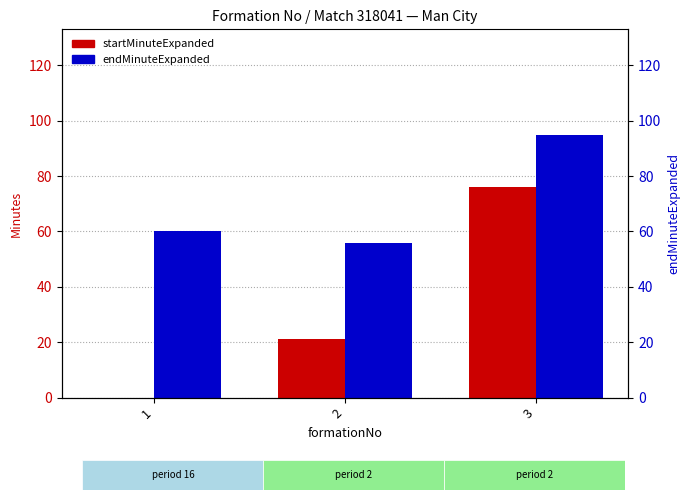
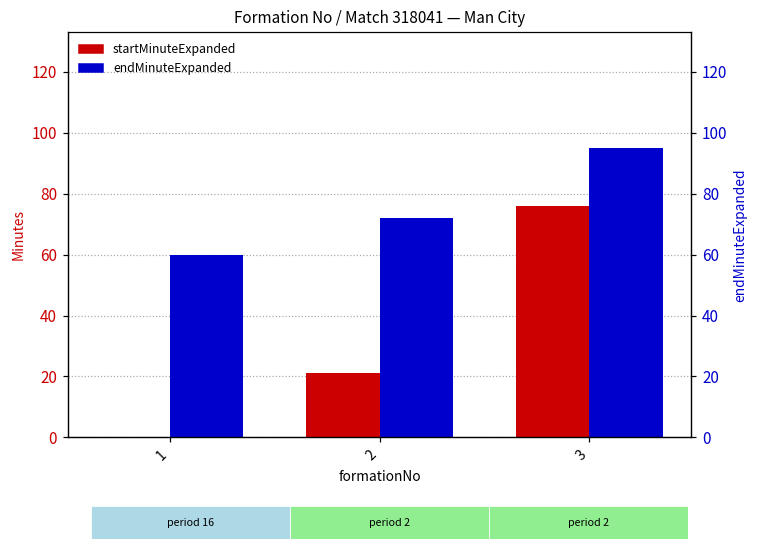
endMinuteExpanded, 2: 56 -> 72
